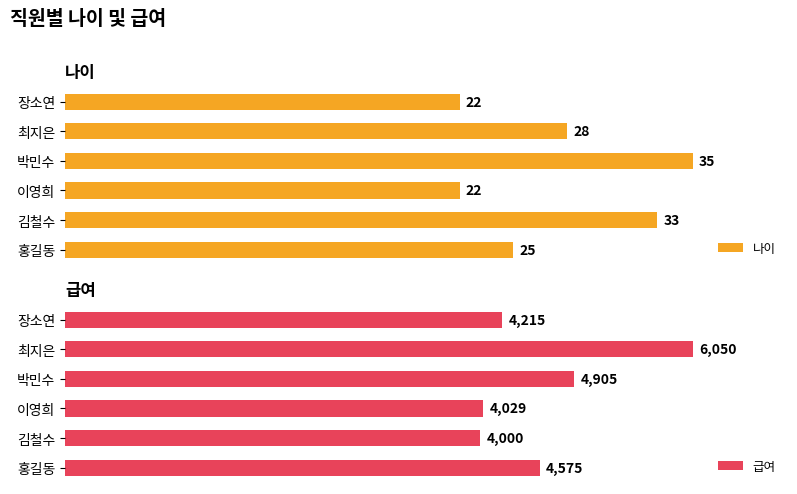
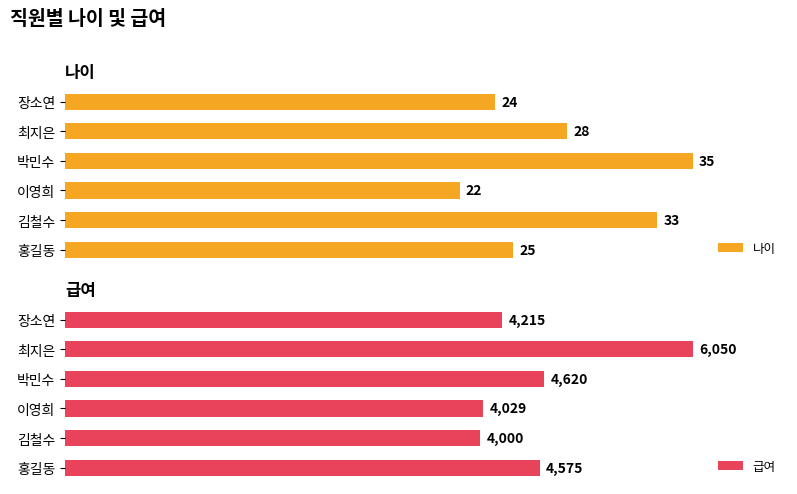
나이, 장소연: 22 -> 24
급여, 박민수: 4,905 -> 4,620
